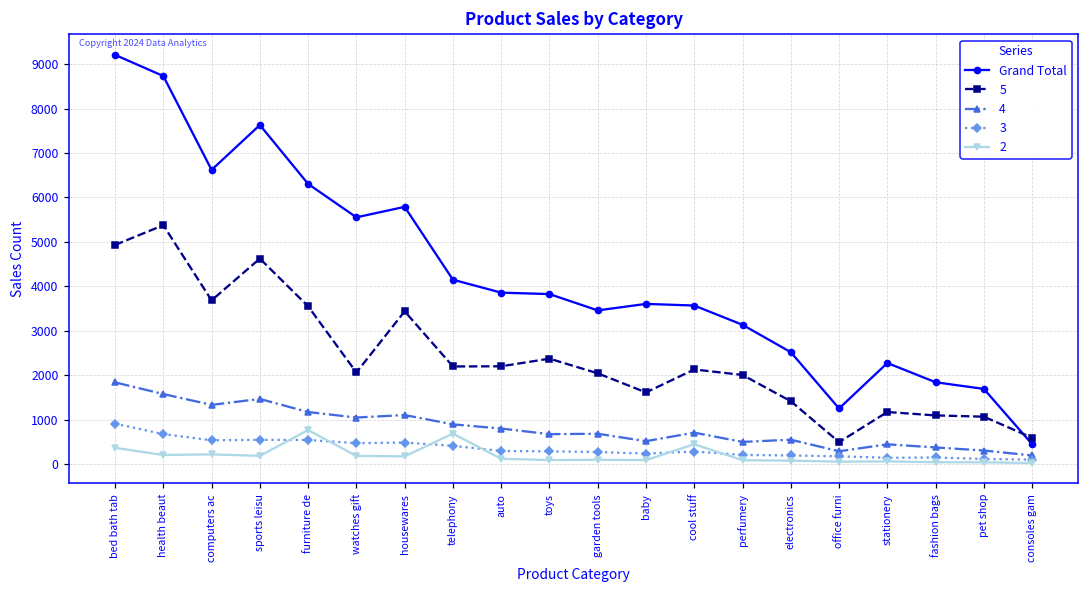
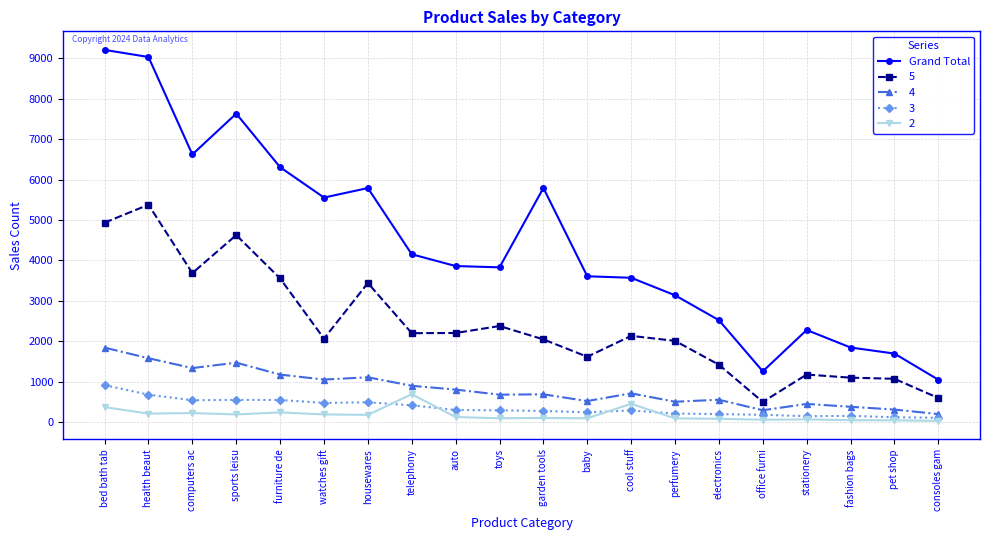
Grand Total, health beaut: 8700 -> 9000
2, furniture de: 800 -> 200
Grand Total, garden tools: 3500 -> 5800
Grand Total, consoles gam: 500 -> 1000
